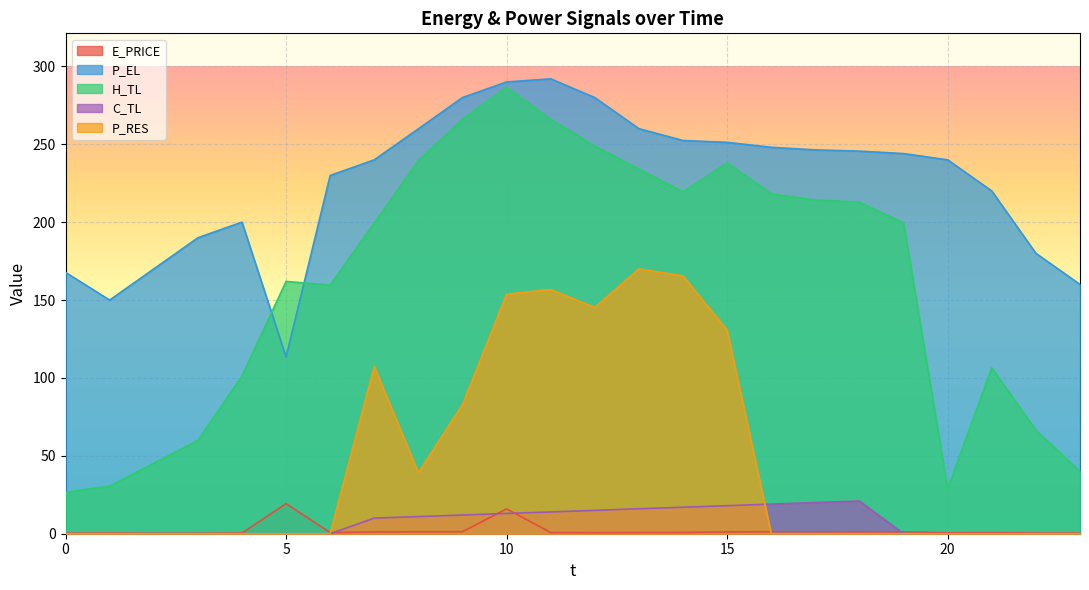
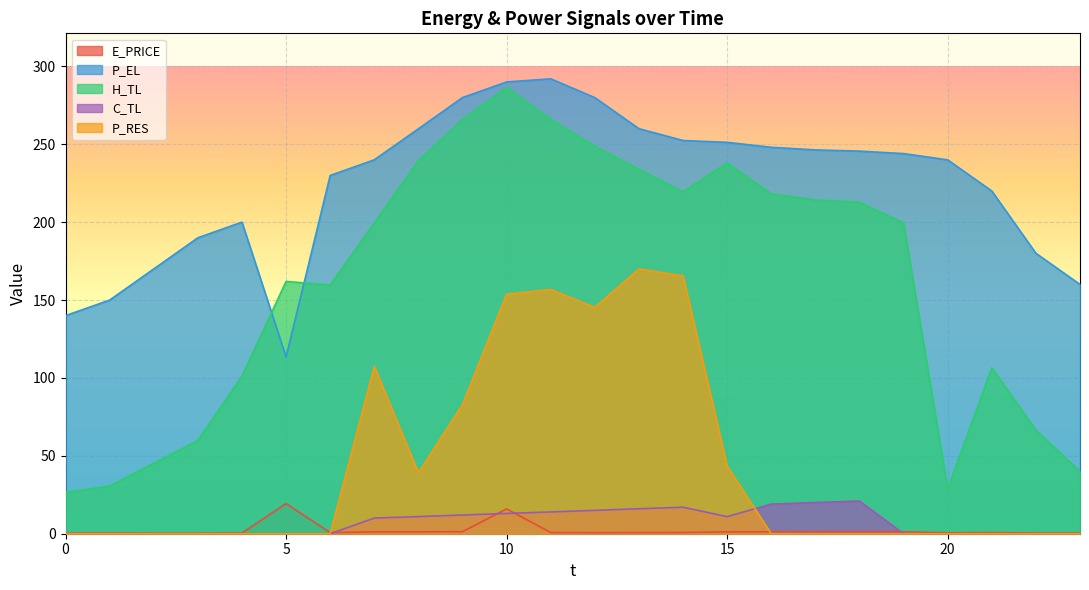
P_EL, 0: 168 -> 140
C_TL, 15: 18 -> 11
P_RES, 15: 131 -> 43
